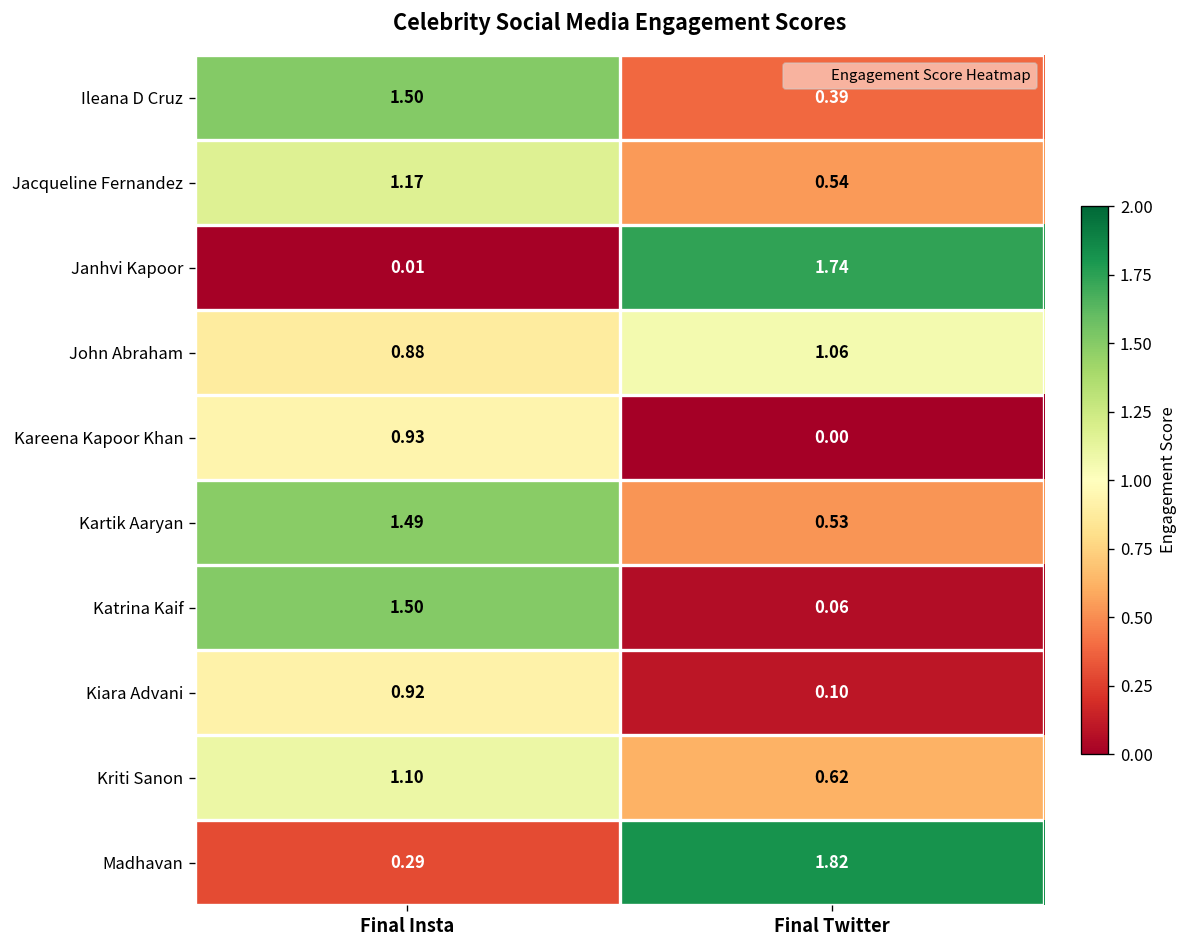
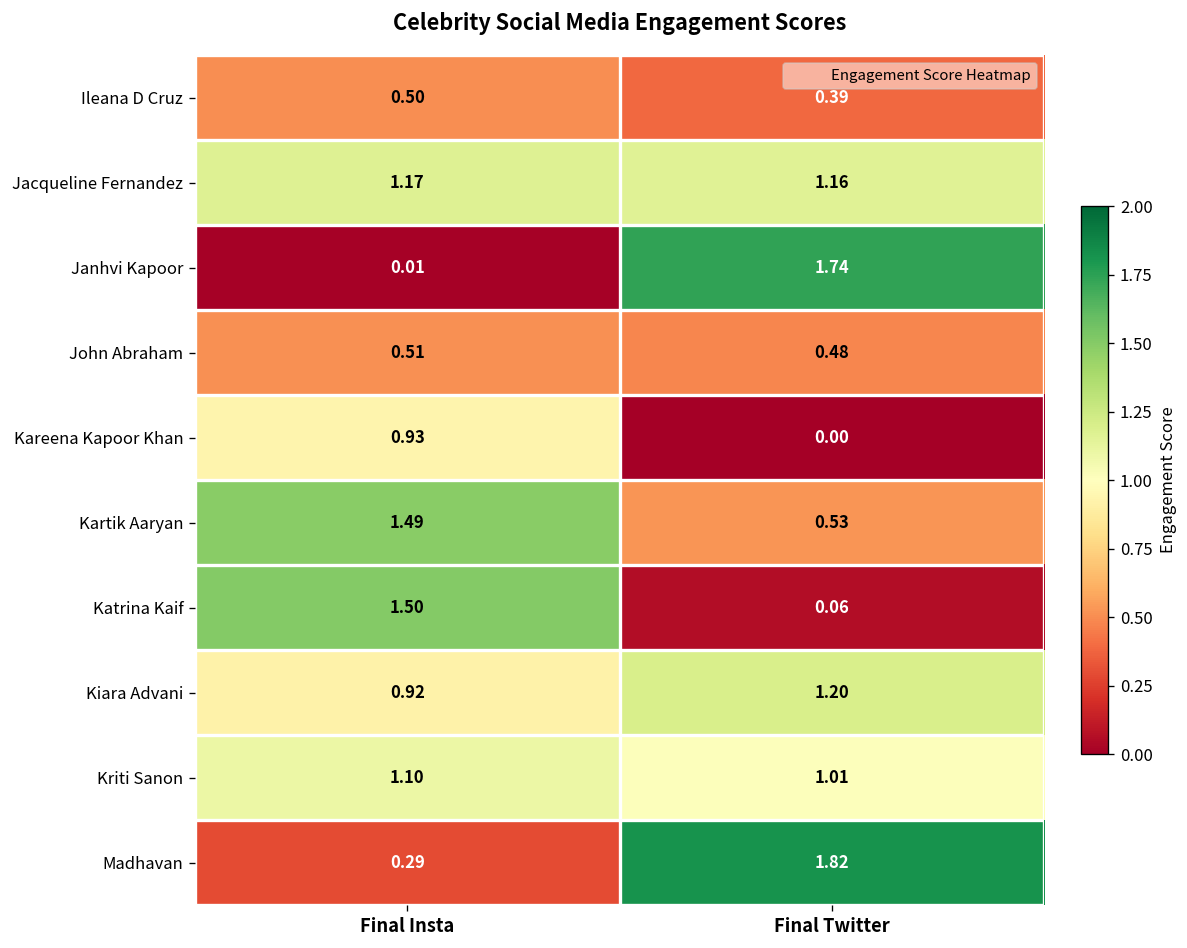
Ileana D Cruz, Final Insta: 1.50 -> 0.50
Jacqueline Fernandez, Final Twitter: 0.54 -> 1.16
John Abraham, Final Insta: 0.88 -> 0.51
John Abraham, Final Twitter: 1.06 -> 0.48
Kiara Advani, Final Twitter: 0.10 -> 1.20
Kriti Sanon, Final Twitter: 0.62 -> 1.01
